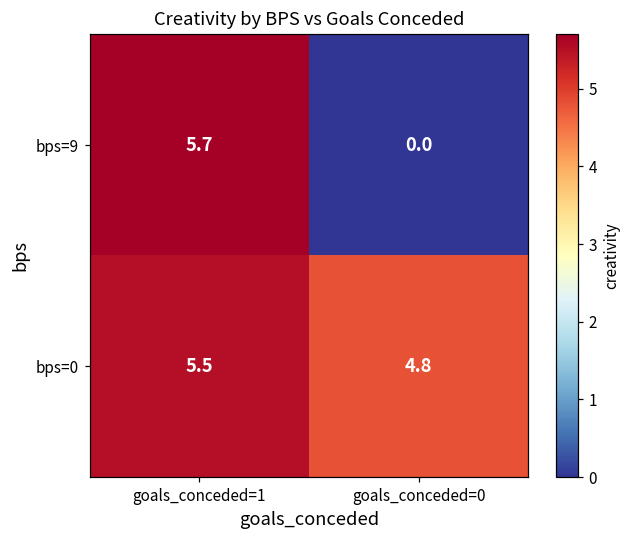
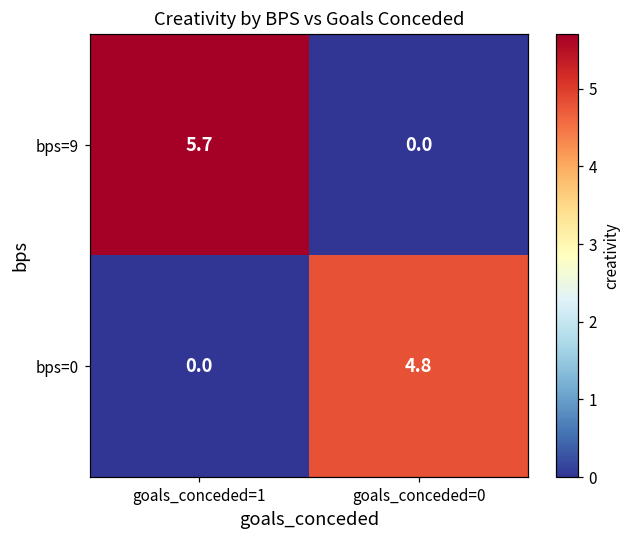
bps=0, goals_conceded=1: 5.5 -> 0.0
